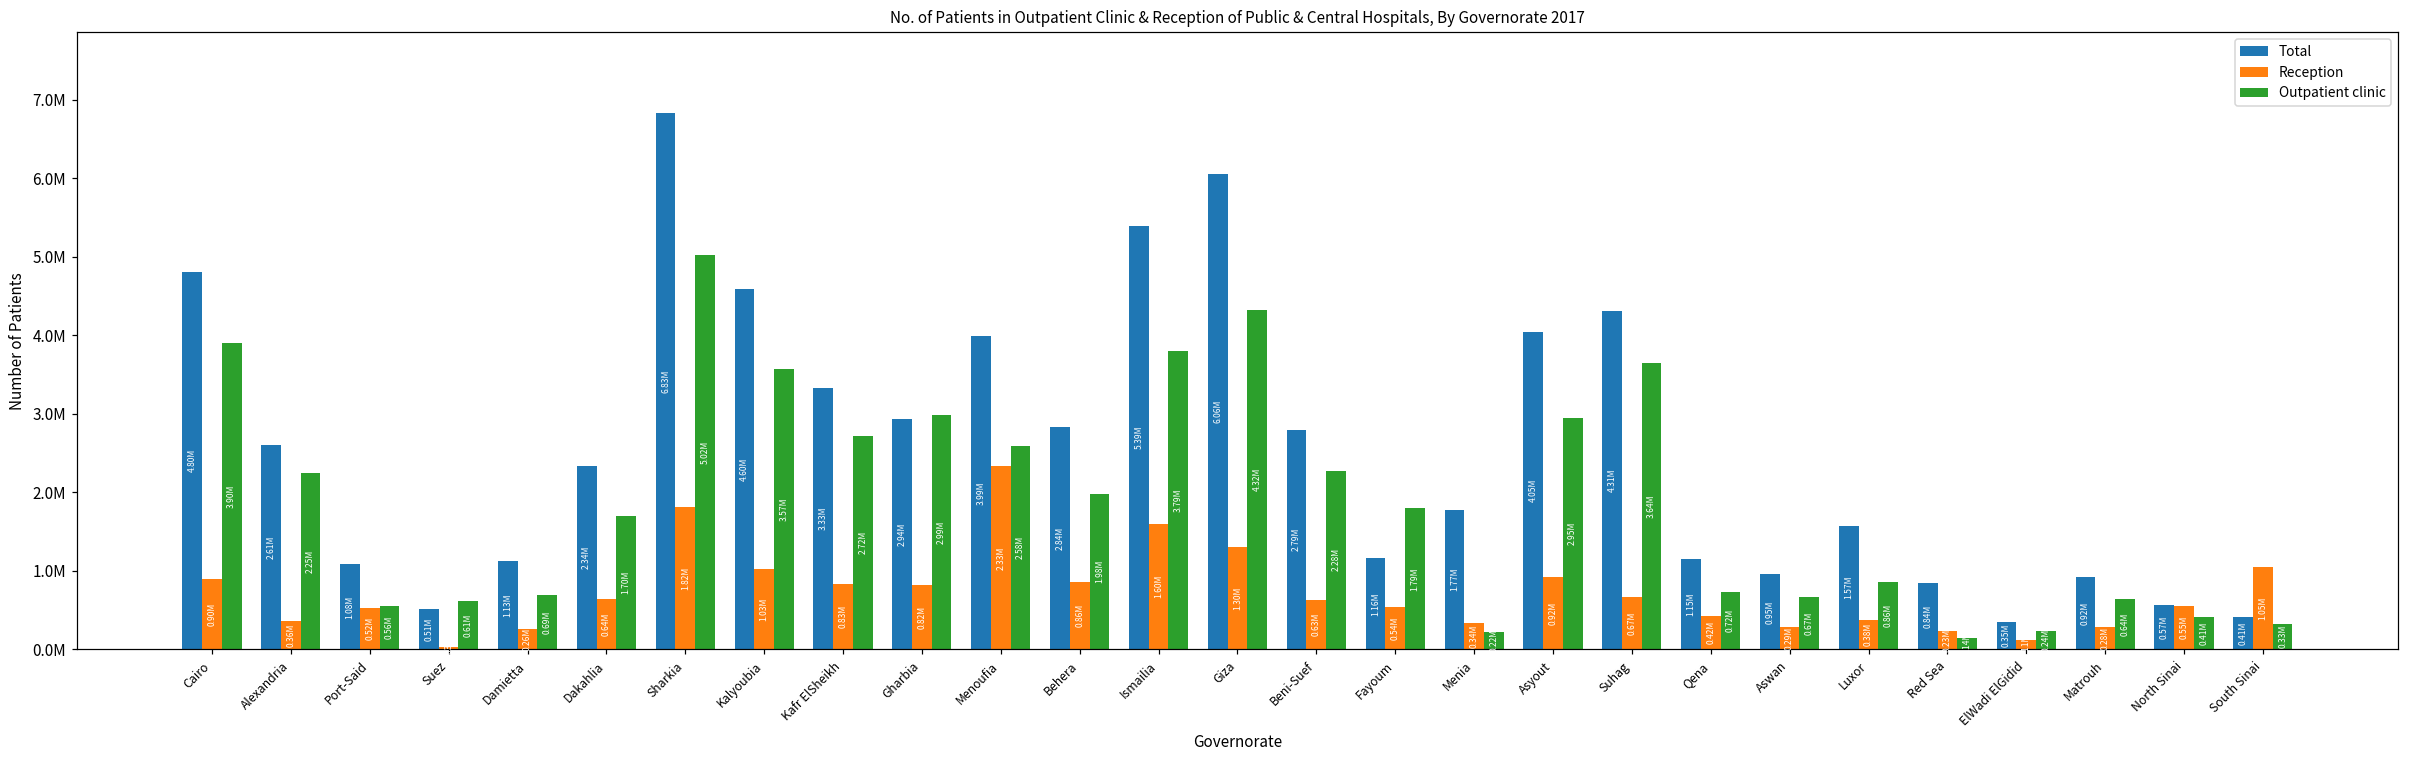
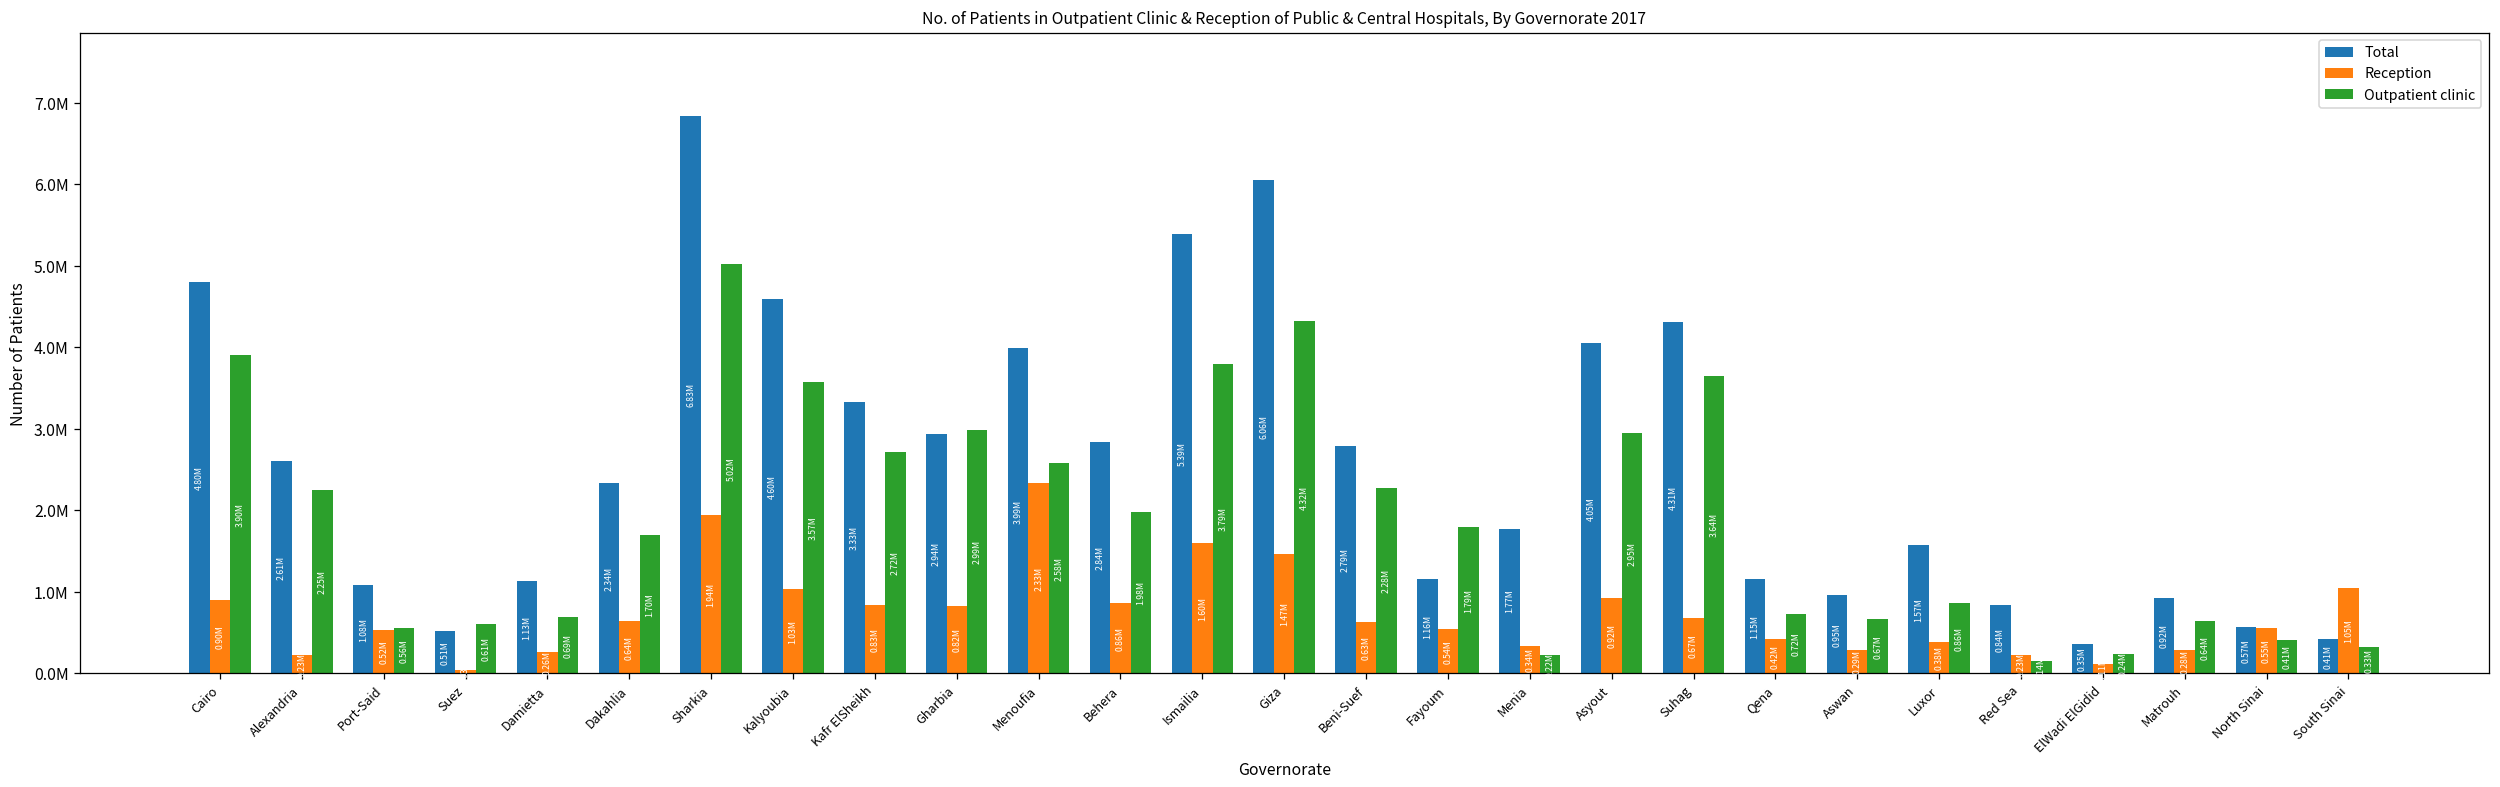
Reception, Alexandria: 0.36M -> 0.23M
Reception, Sharkia: 1.82M -> 1.94M
Reception, Giza: 1.30M -> 1.47M
